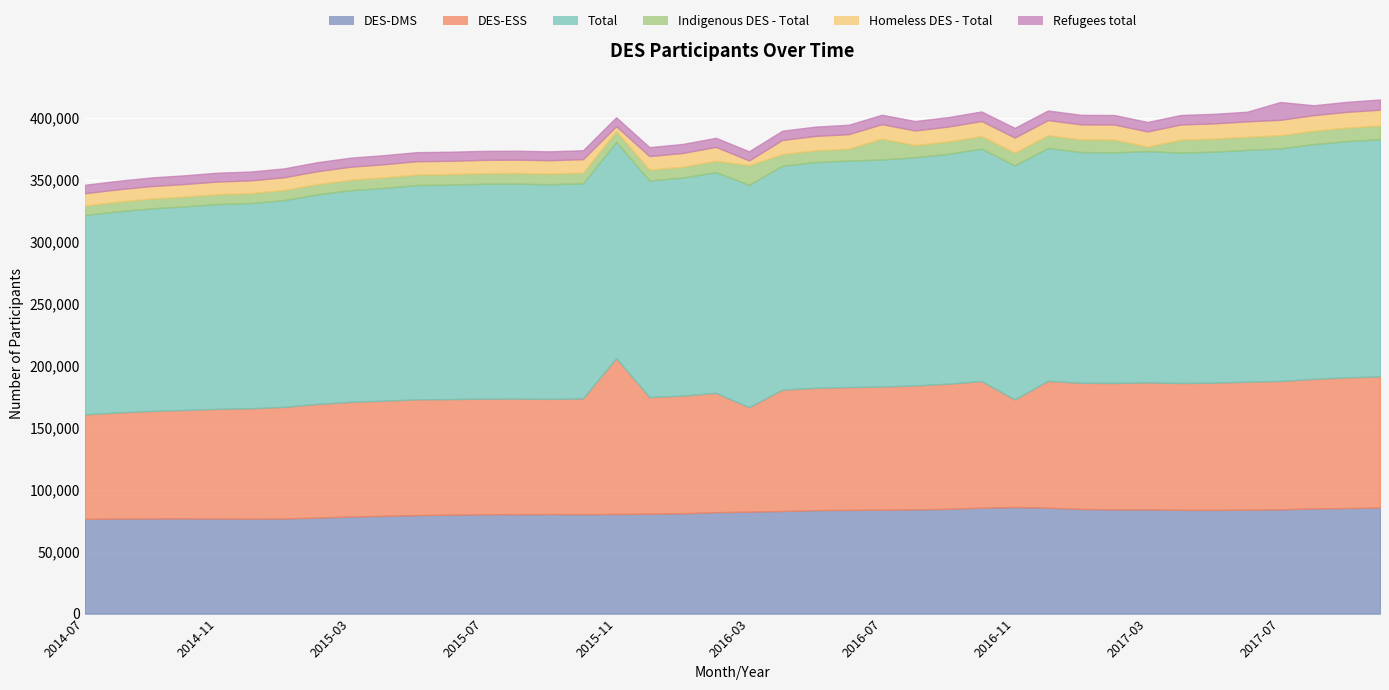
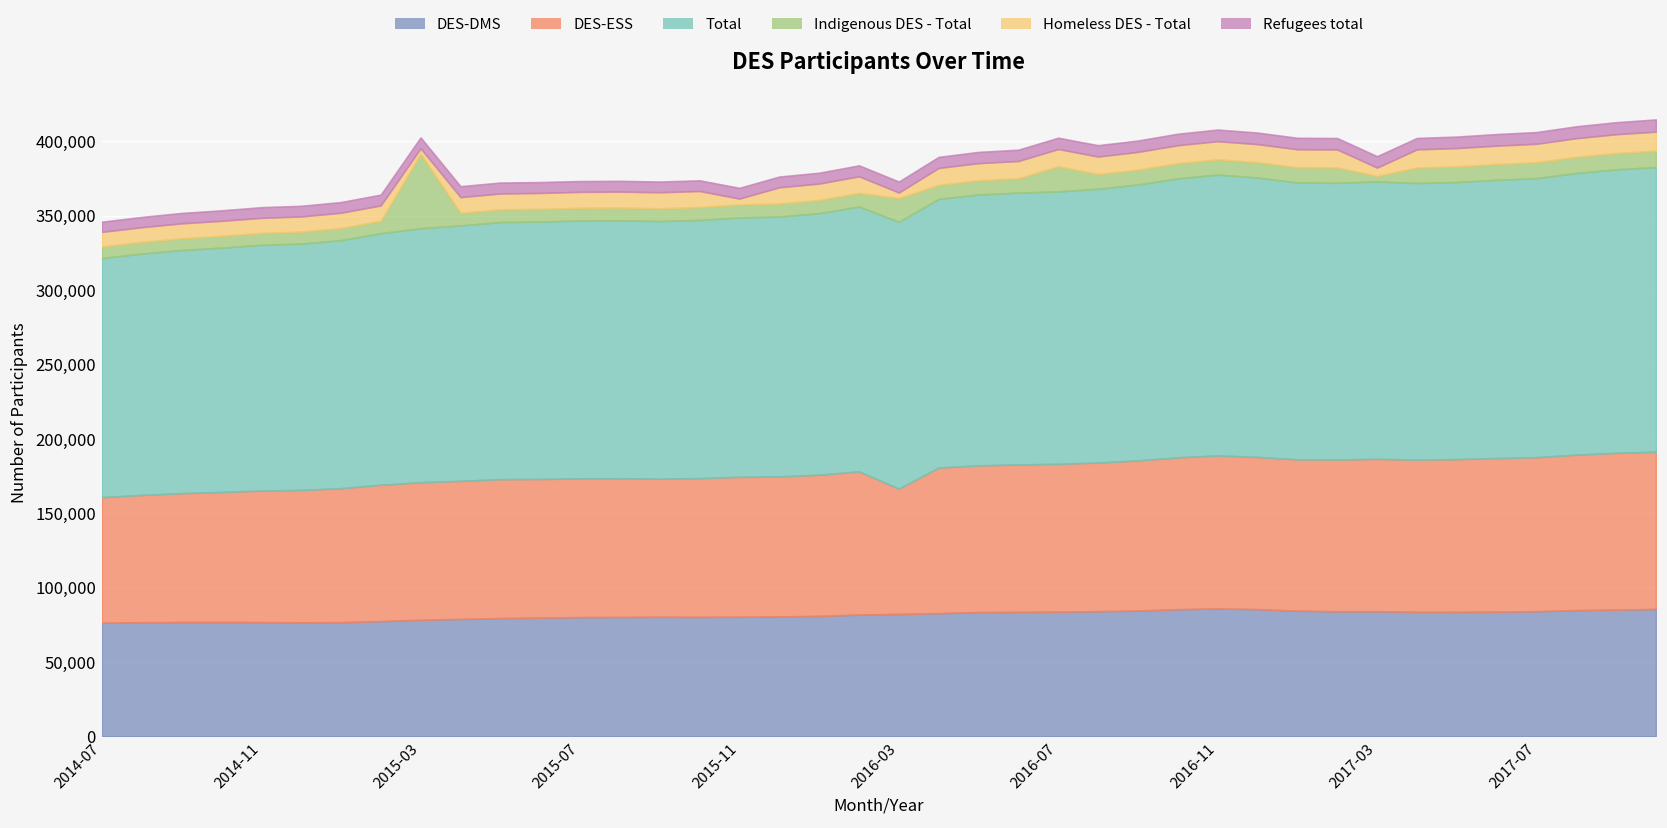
Indigenous DES - Total, 2015-03: 8,000 -> 50,000
Homeless DES - Total, 2015-03: 10,000 -> 4,000
DES-ESS, 2015-11: 126,000 -> 94,000
DES-ESS, 2016-11: 87,000 -> 103,000
Homeless DES - Total, 2017-03: 12,000 -> 6,000
Refugees total, 2017-07: 14,000 -> 8,000
